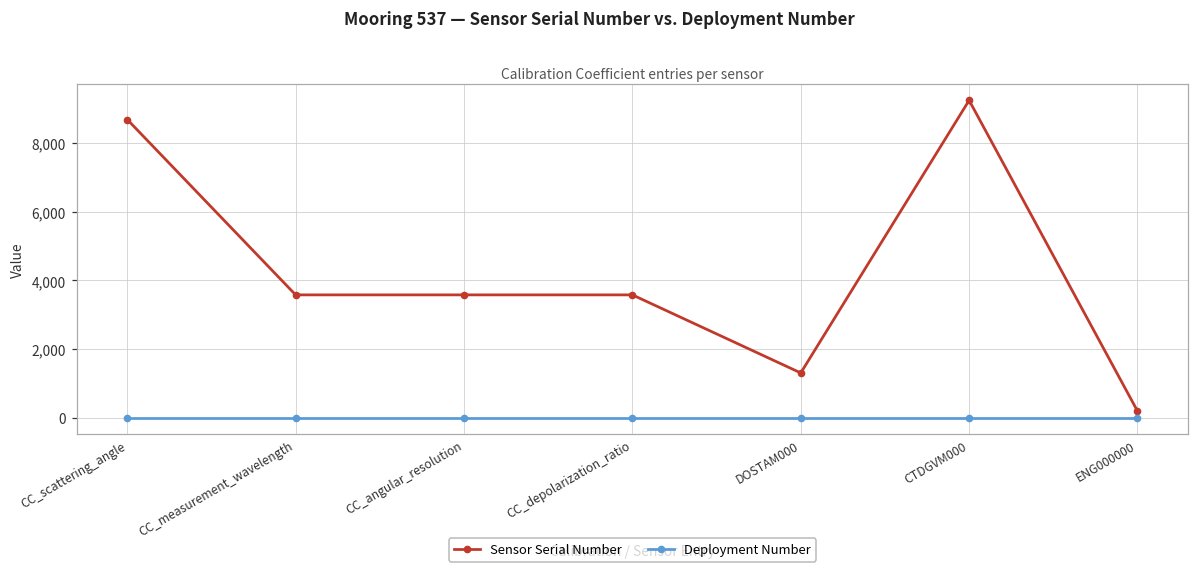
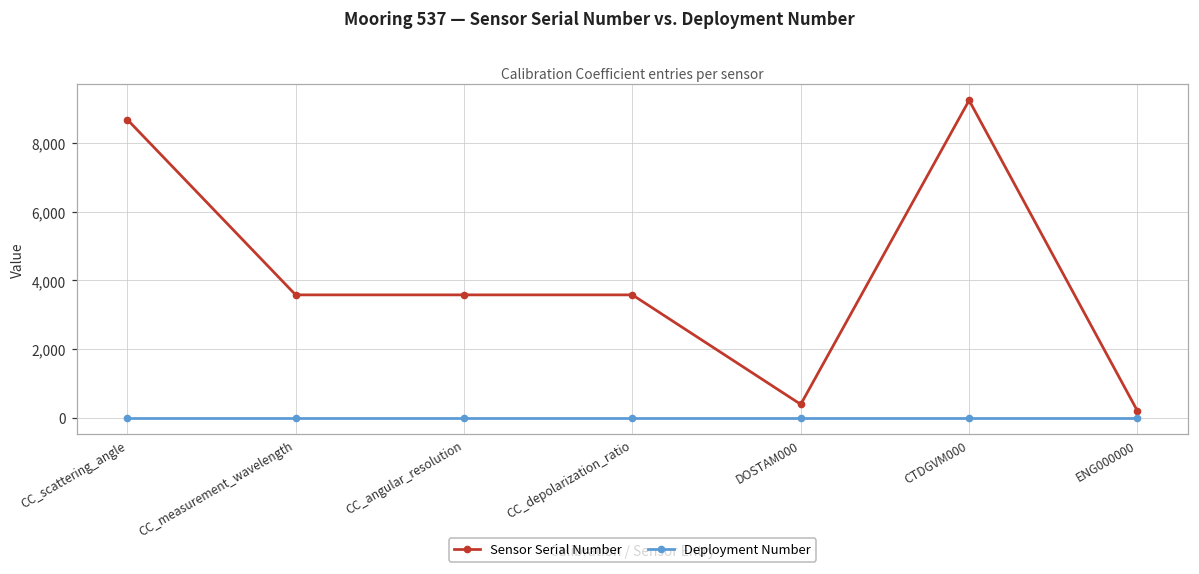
Sensor Serial Number, DOSTAM000: 1,300 -> 400
